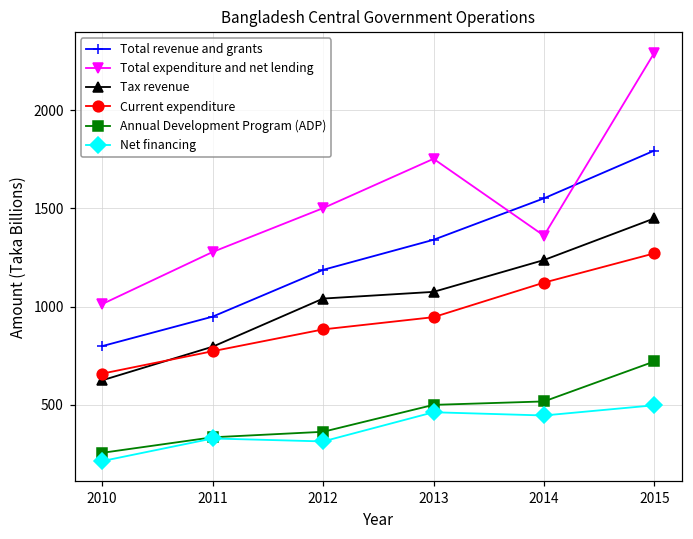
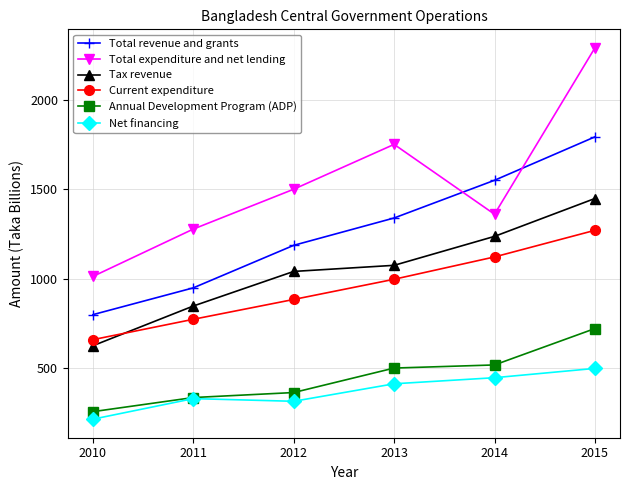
Tax revenue, 2011: 800 -> 850
Current expenditure, 2013: 950 -> 1000
Net financing, 2013: 460 -> 410
